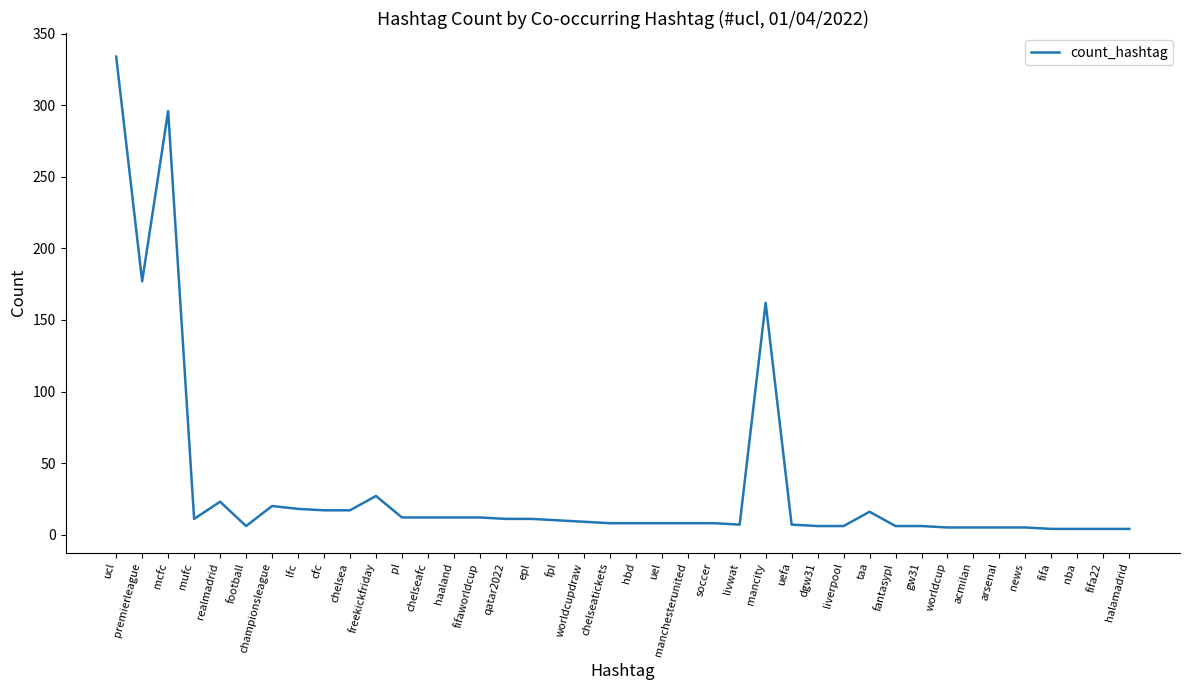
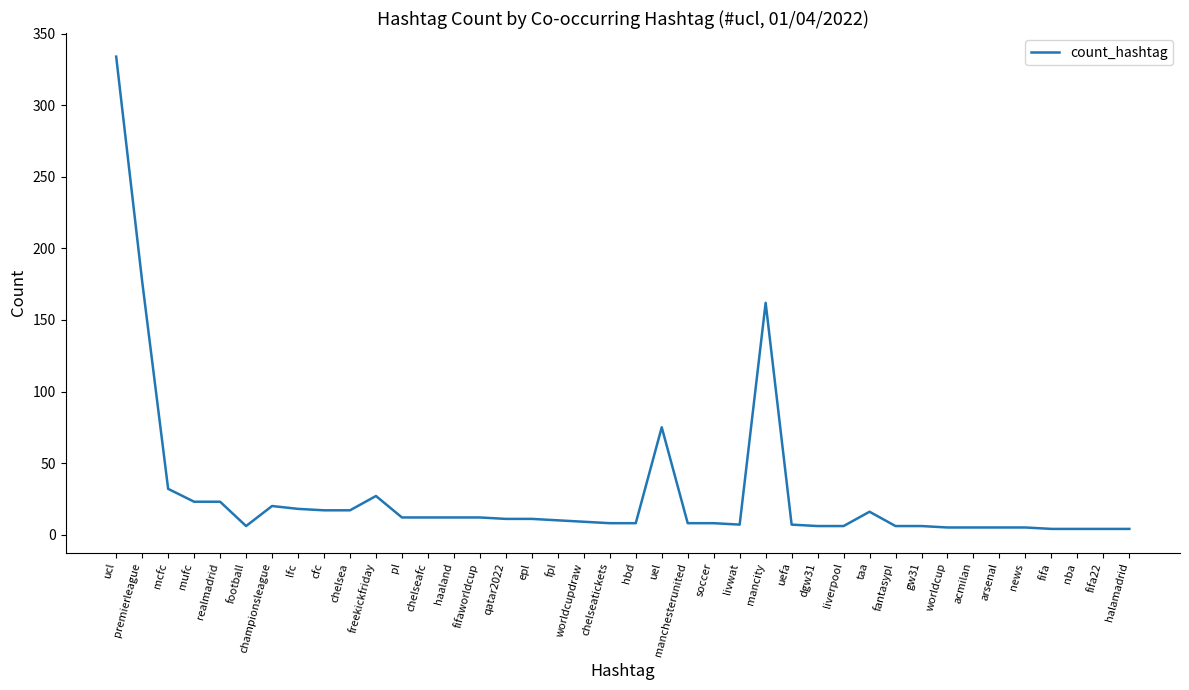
mcfc: 296 -> 32
mufc: 11 -> 23
uel: 8 -> 75
